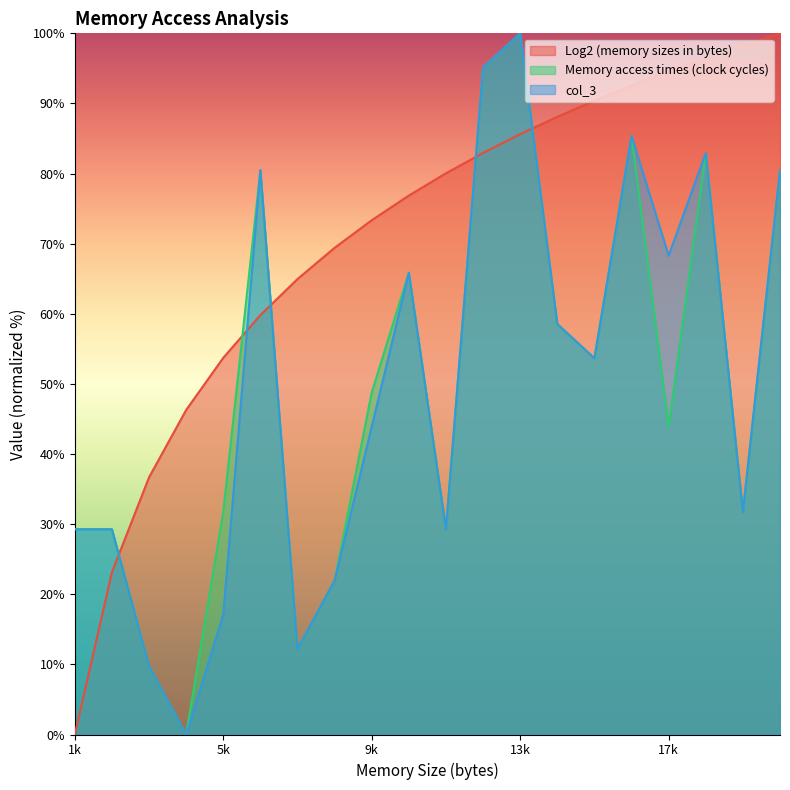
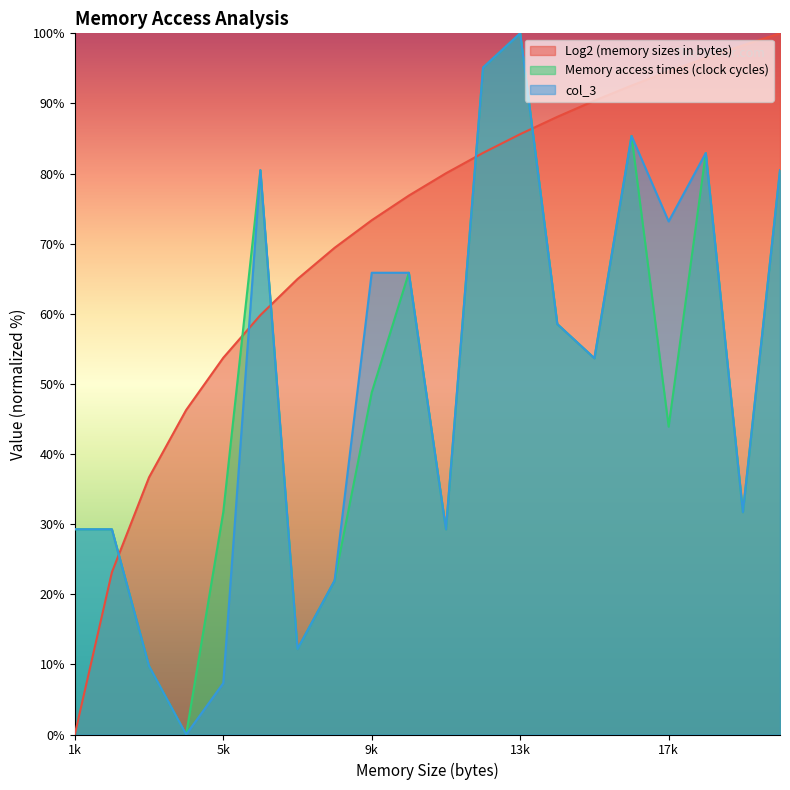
col_3, 5k: 17% -> 7%
col_3, 9k: 44% -> 66%
col_3, 17k: 68% -> 73%
